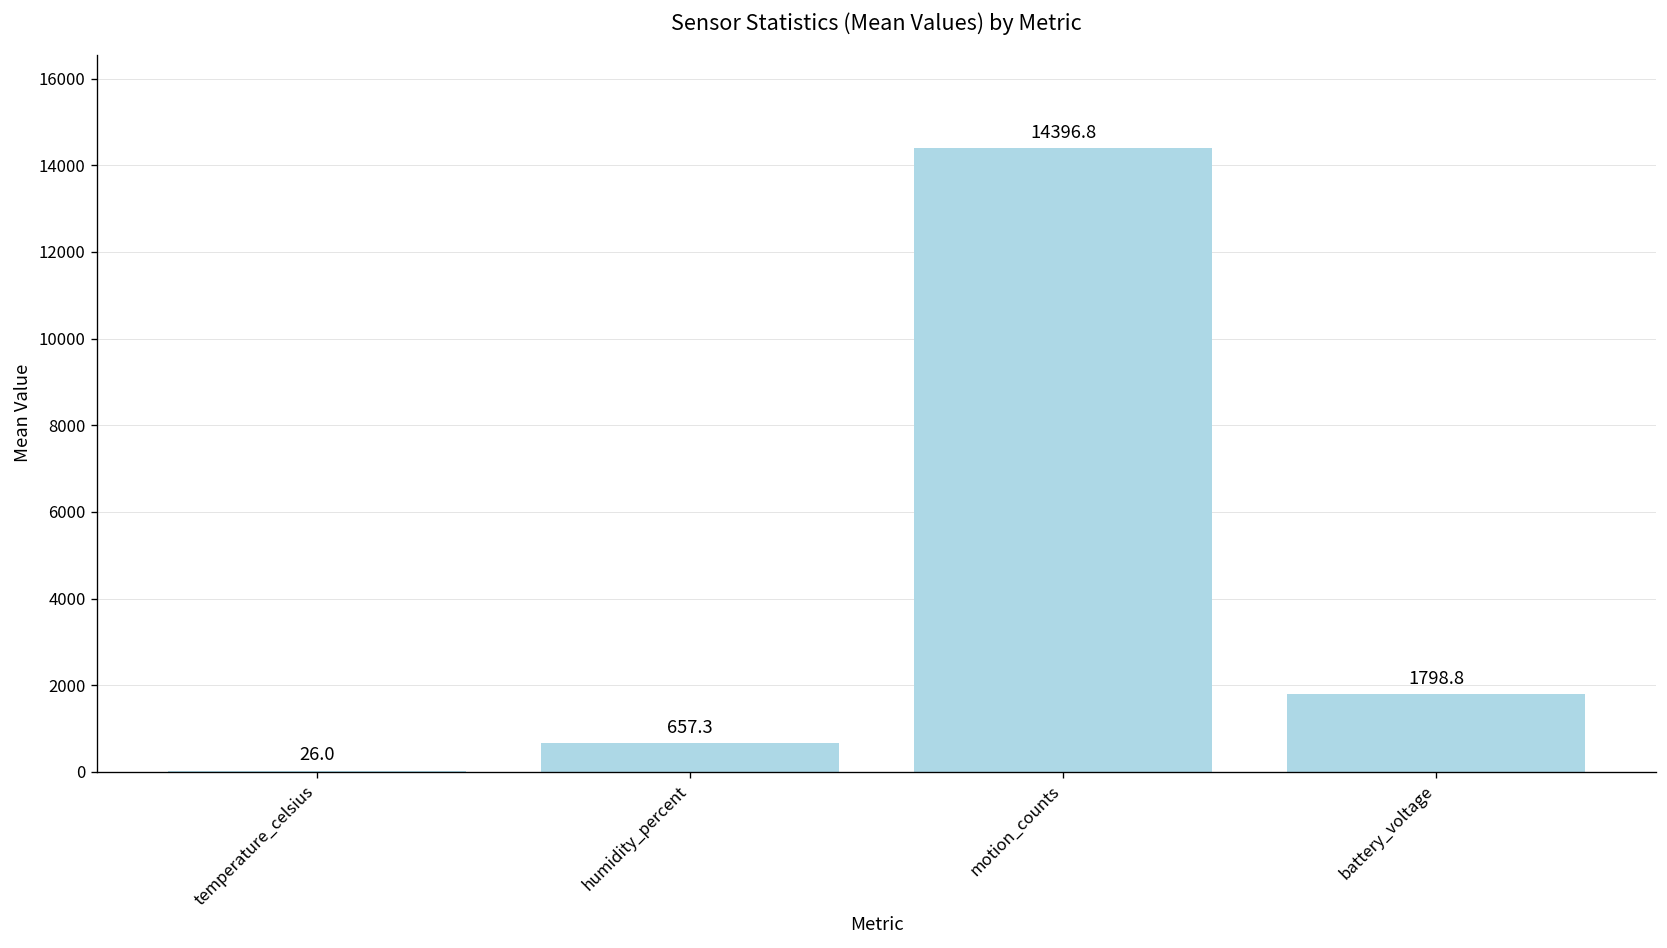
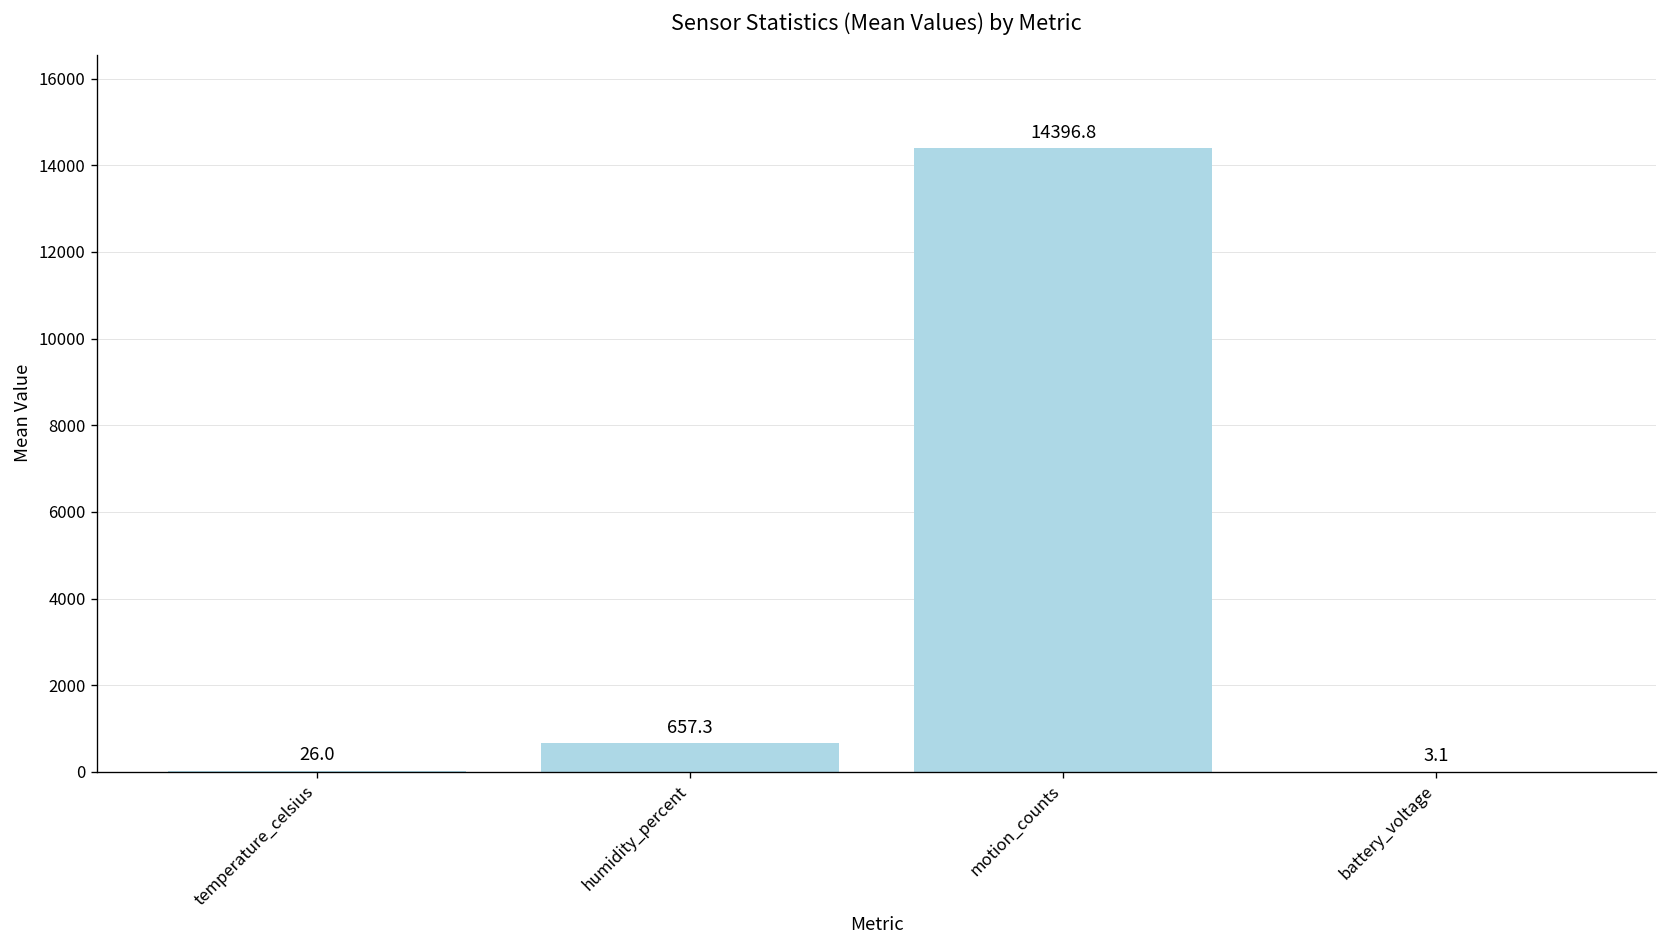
battery_voltage: 1798.8 -> 3.1
